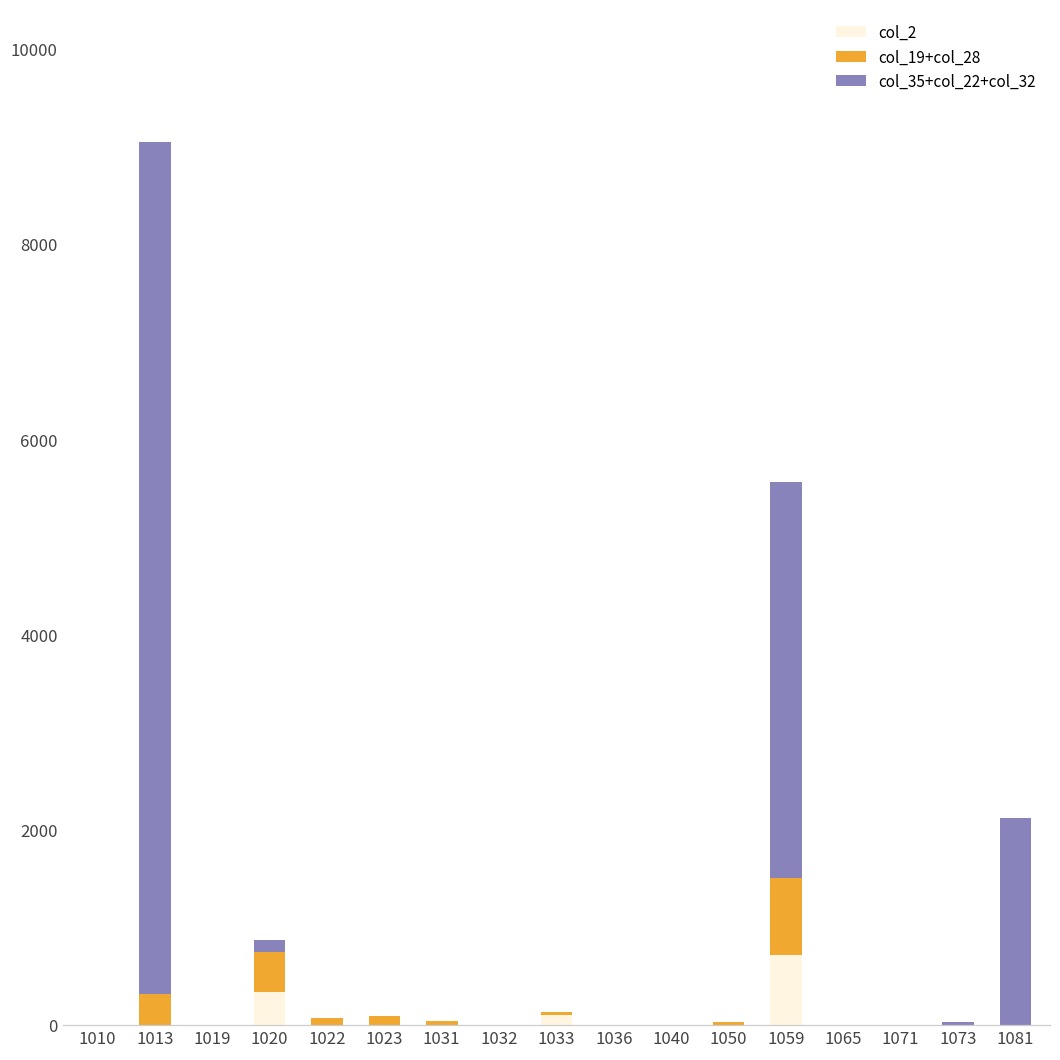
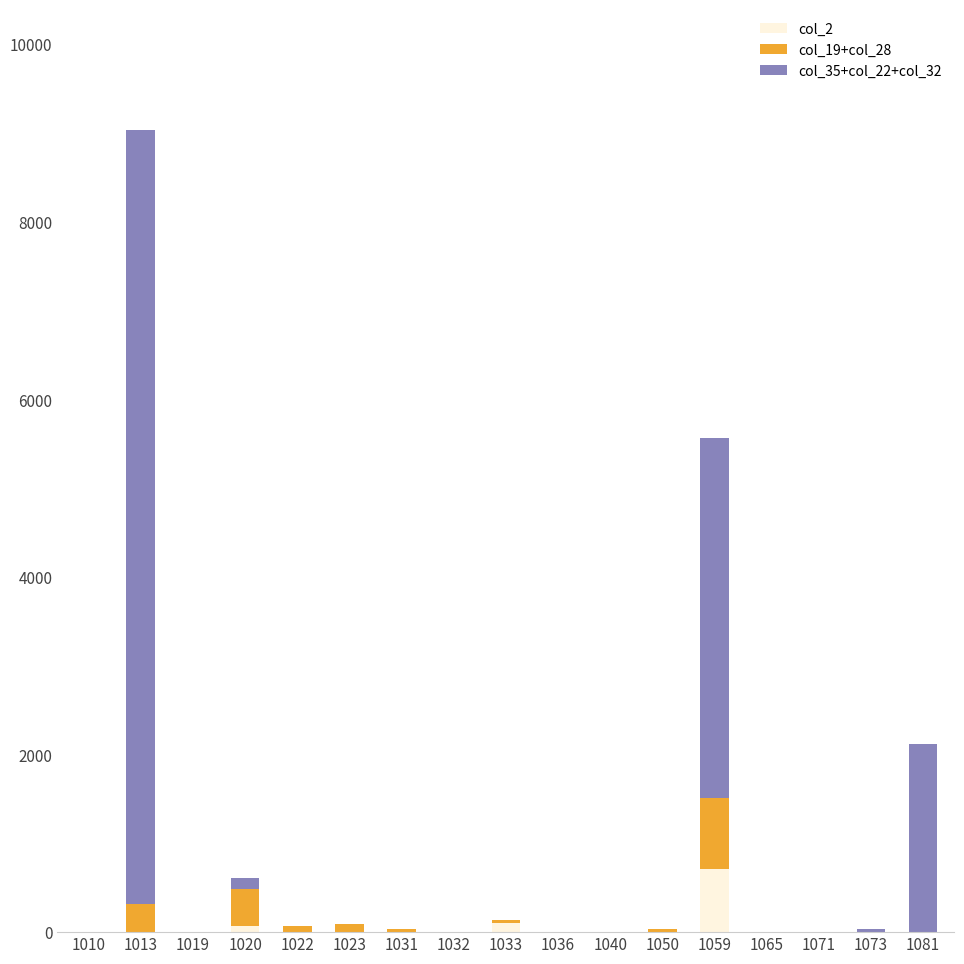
col_2, 1020: 300 -> 100
